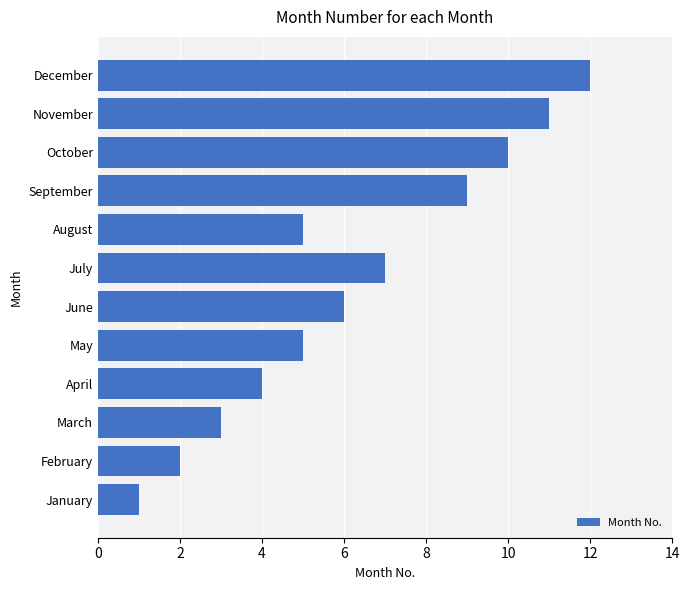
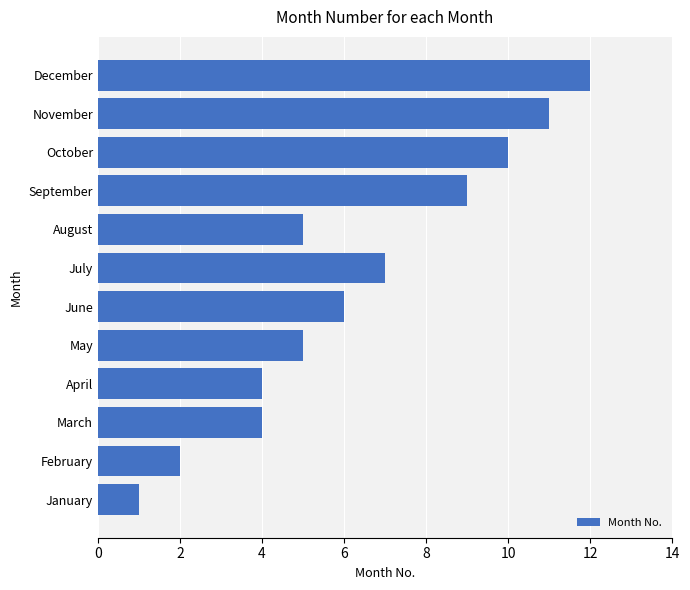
March: 3 -> 4
